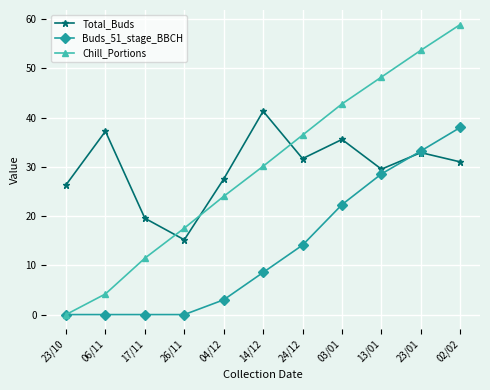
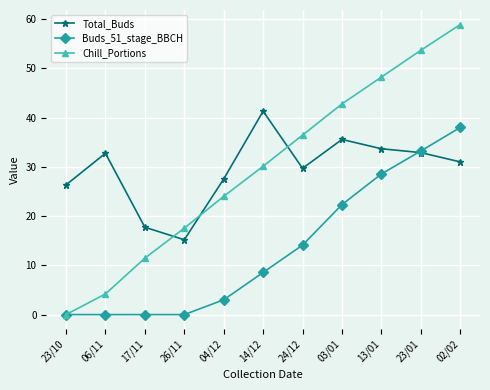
Total_Buds, 06/11: 37 -> 33
Total_Buds, 17/11: 20 -> 18
Total_Buds, 24/12: 32 -> 30
Total_Buds, 13/01: 30 -> 34
